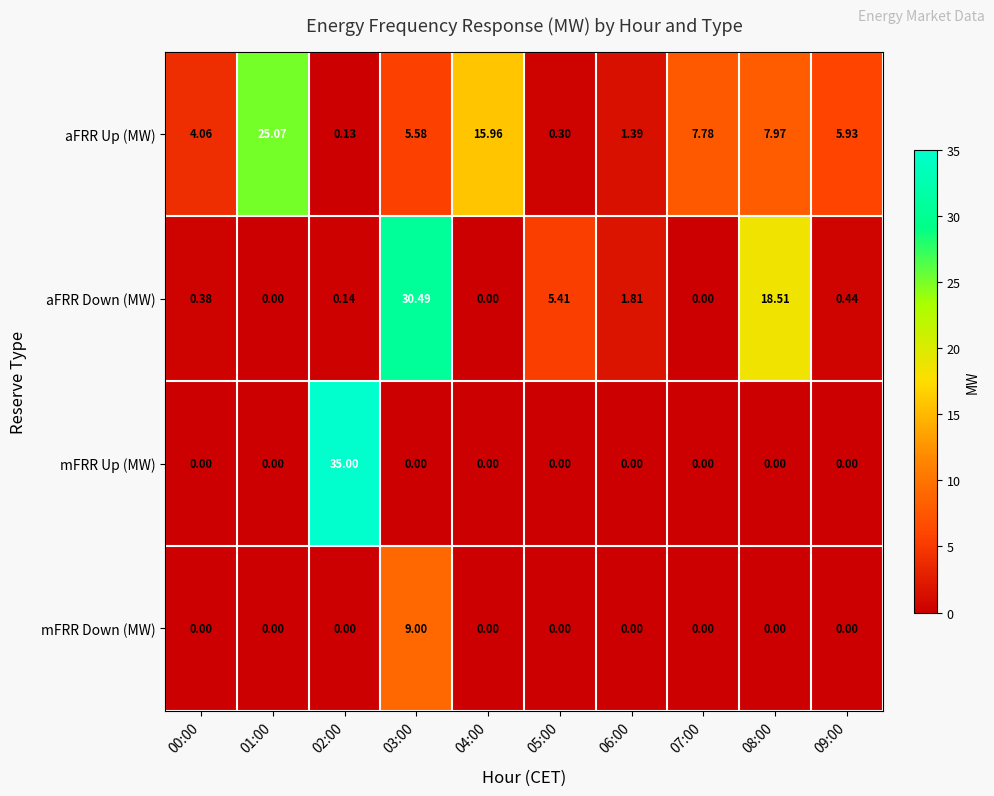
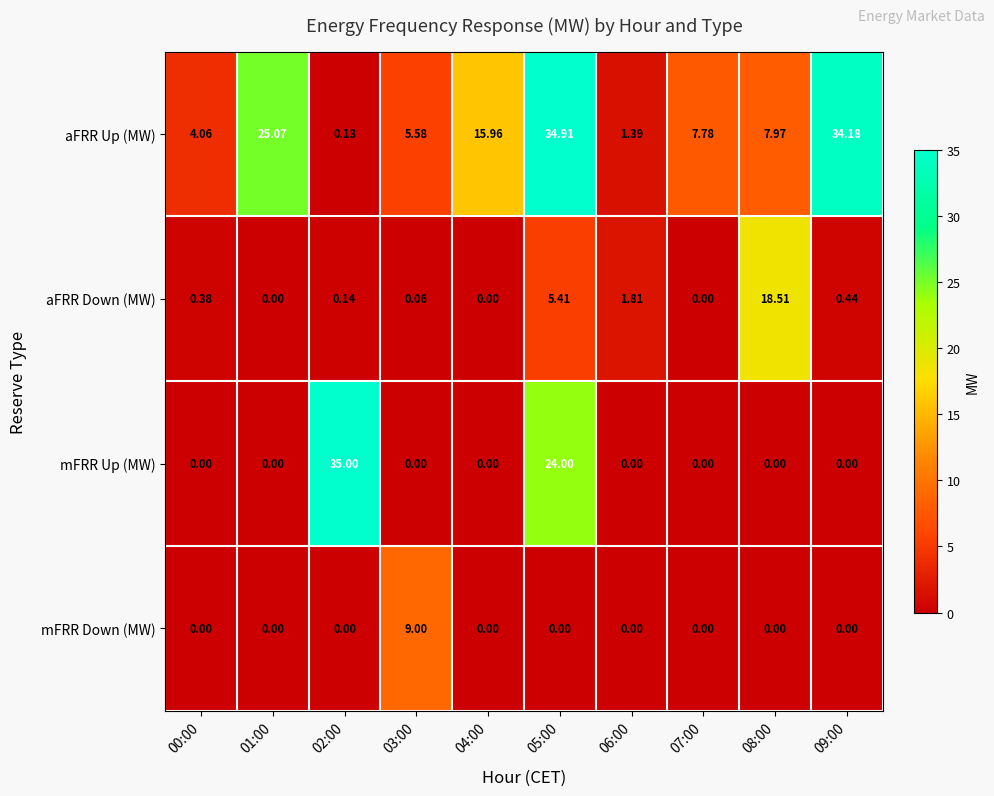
aFRR Up (MW), 05:00: 0.30 -> 34.91
aFRR Up (MW), 09:00: 5.93 -> 34.18
aFRR Down (MW), 03:00: 30.49 -> 0.06
mFRR Up (MW), 05:00: 0.00 -> 24.00
